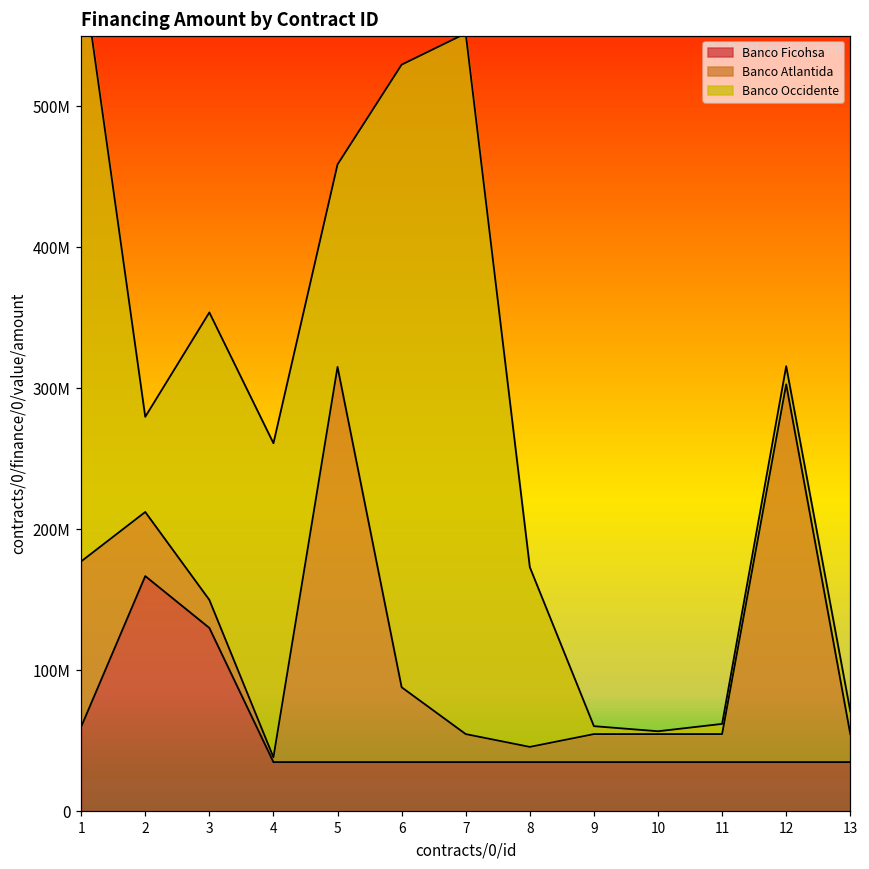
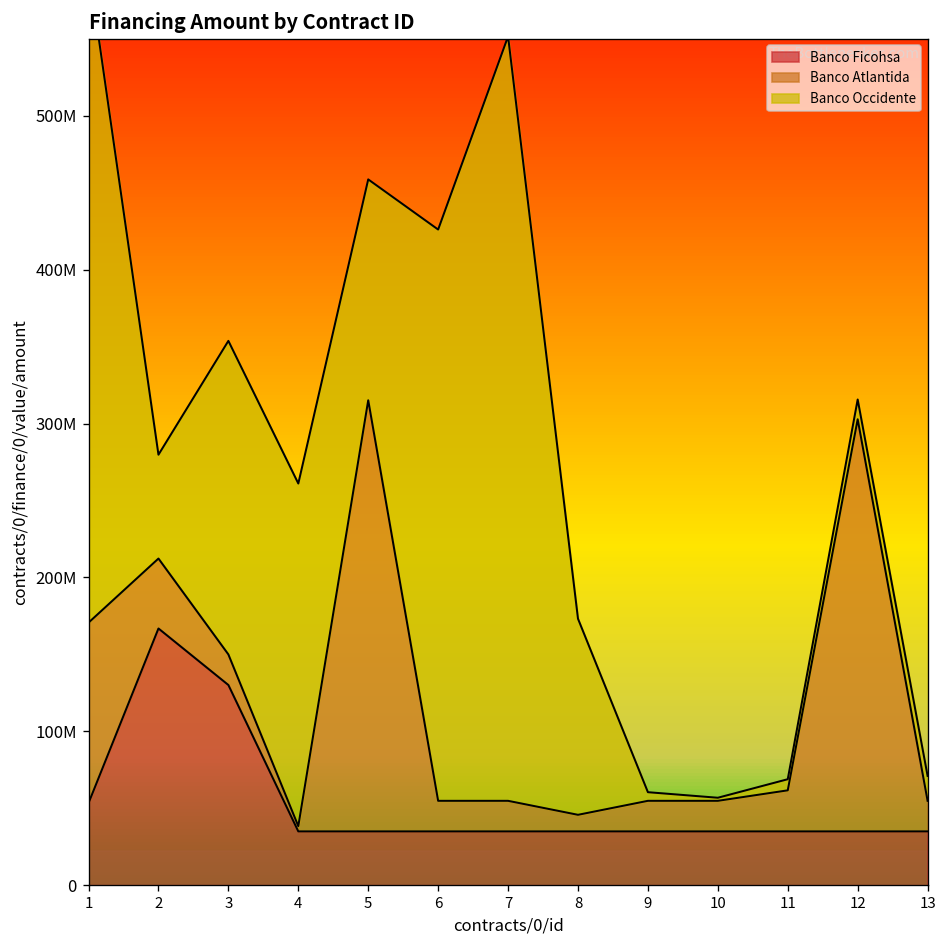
Banco Ficohsa, 1: 60000000 -> 53000000
Banco Atlantida, 6: 53000000 -> 20000000
Banco Occidente, 6: 441000000 -> 371000000
Banco Atlantida, 11: 20000000 -> 27000000
